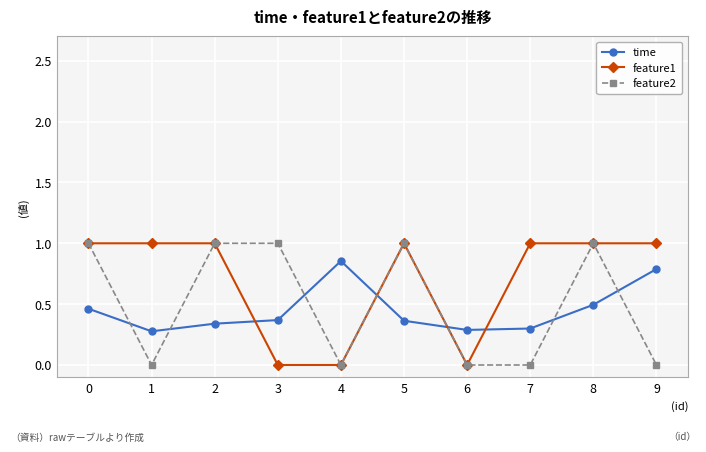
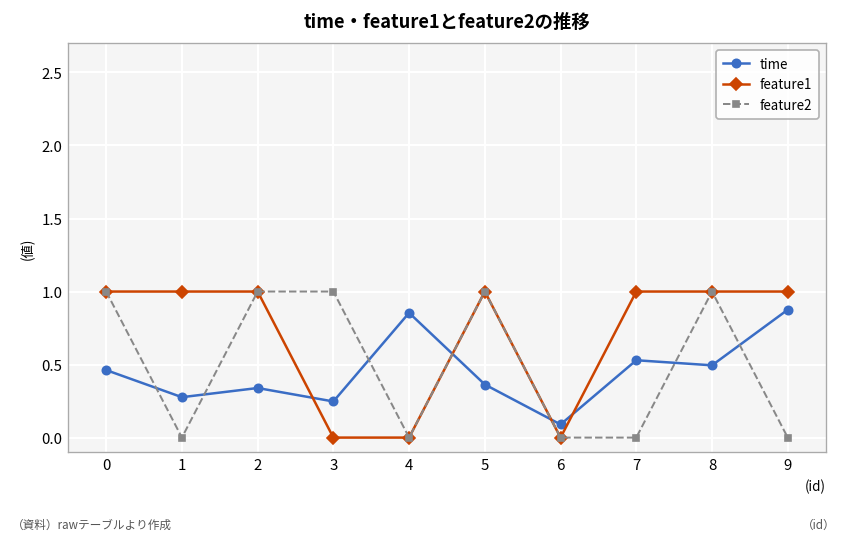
time, 3: 0.37 -> 0.25
time, 6: 0.29 -> 0.09
time, 7: 0.30 -> 0.53
time, 9: 0.79 -> 0.88
